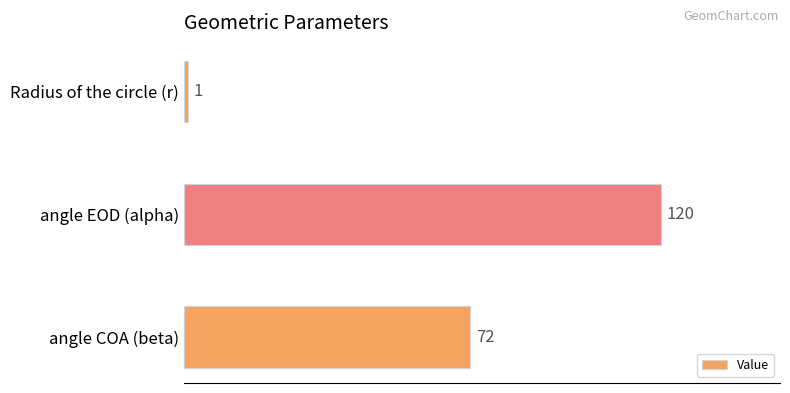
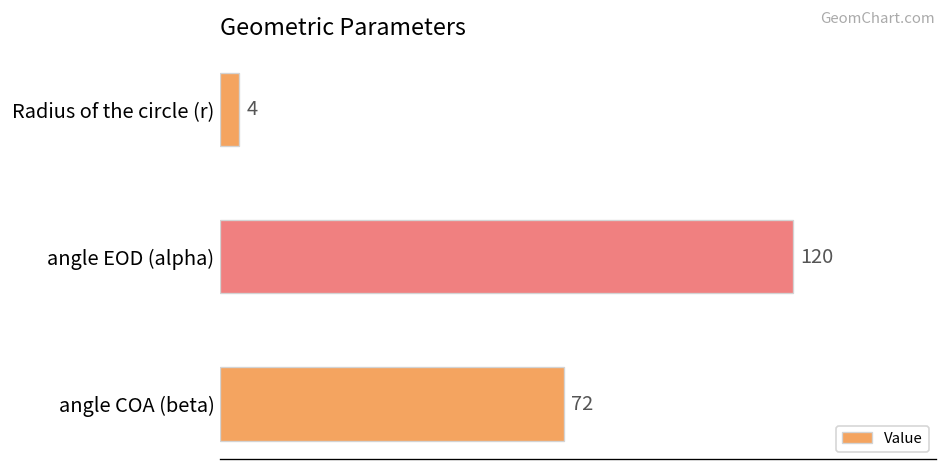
Radius of the circle (r): 1 -> 4
